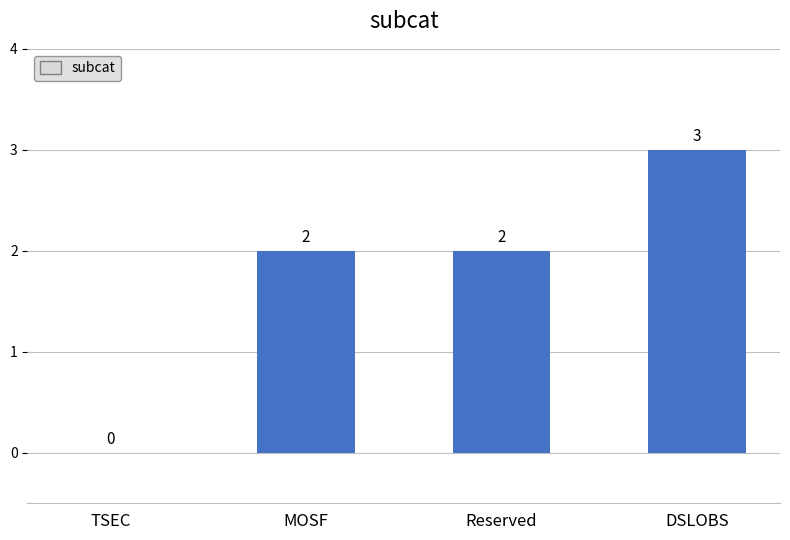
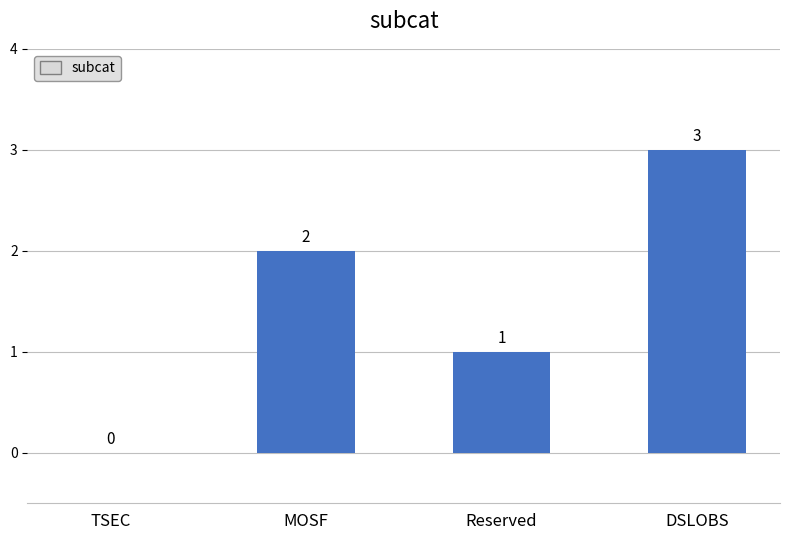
Reserved: 2 -> 1
